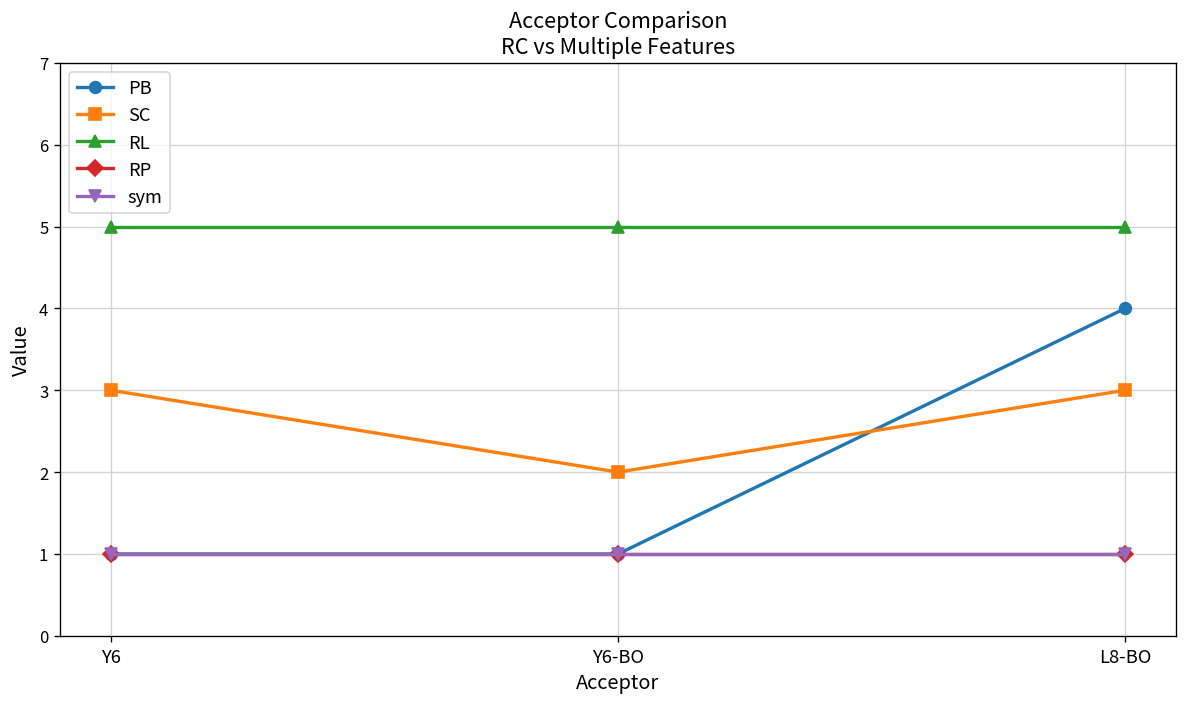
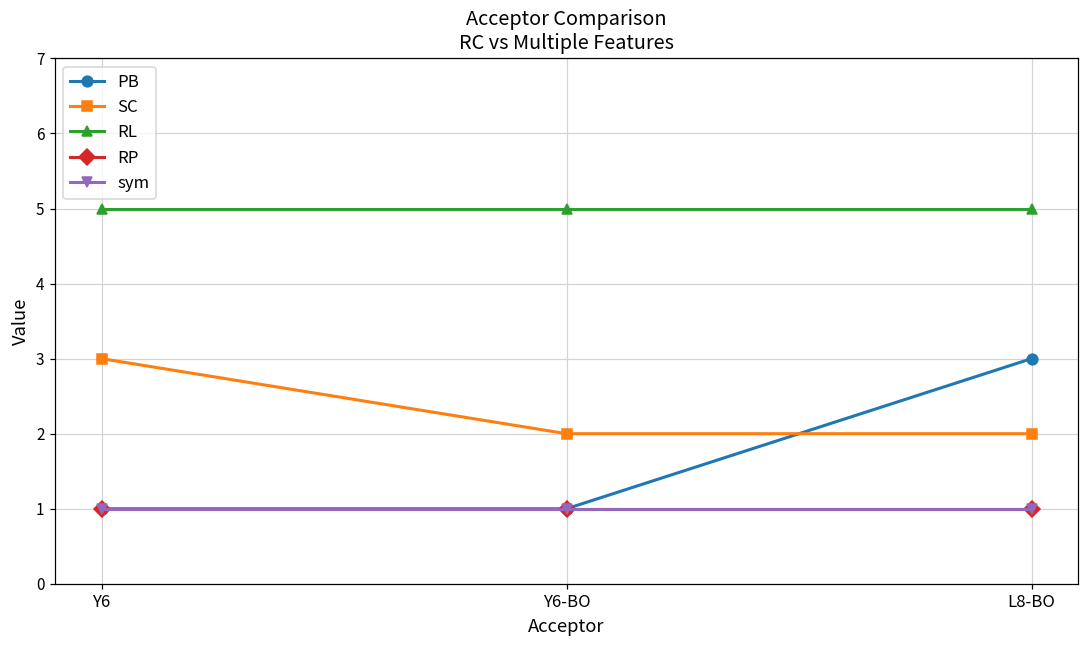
PB, L8-BO: 4 -> 3
SC, L8-BO: 3 -> 2
